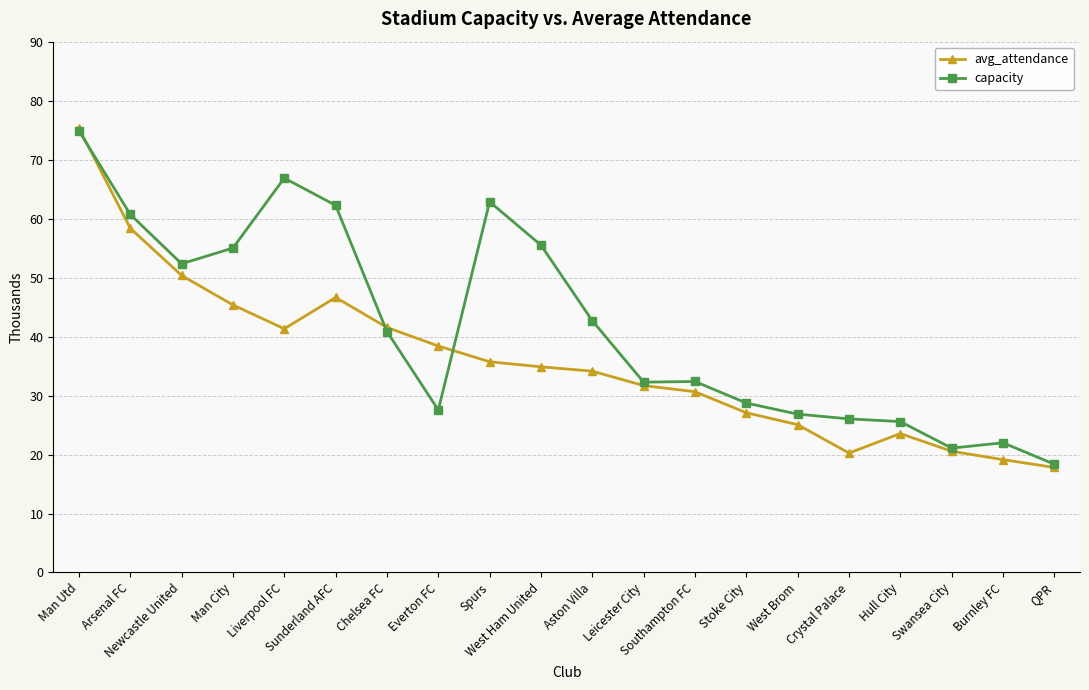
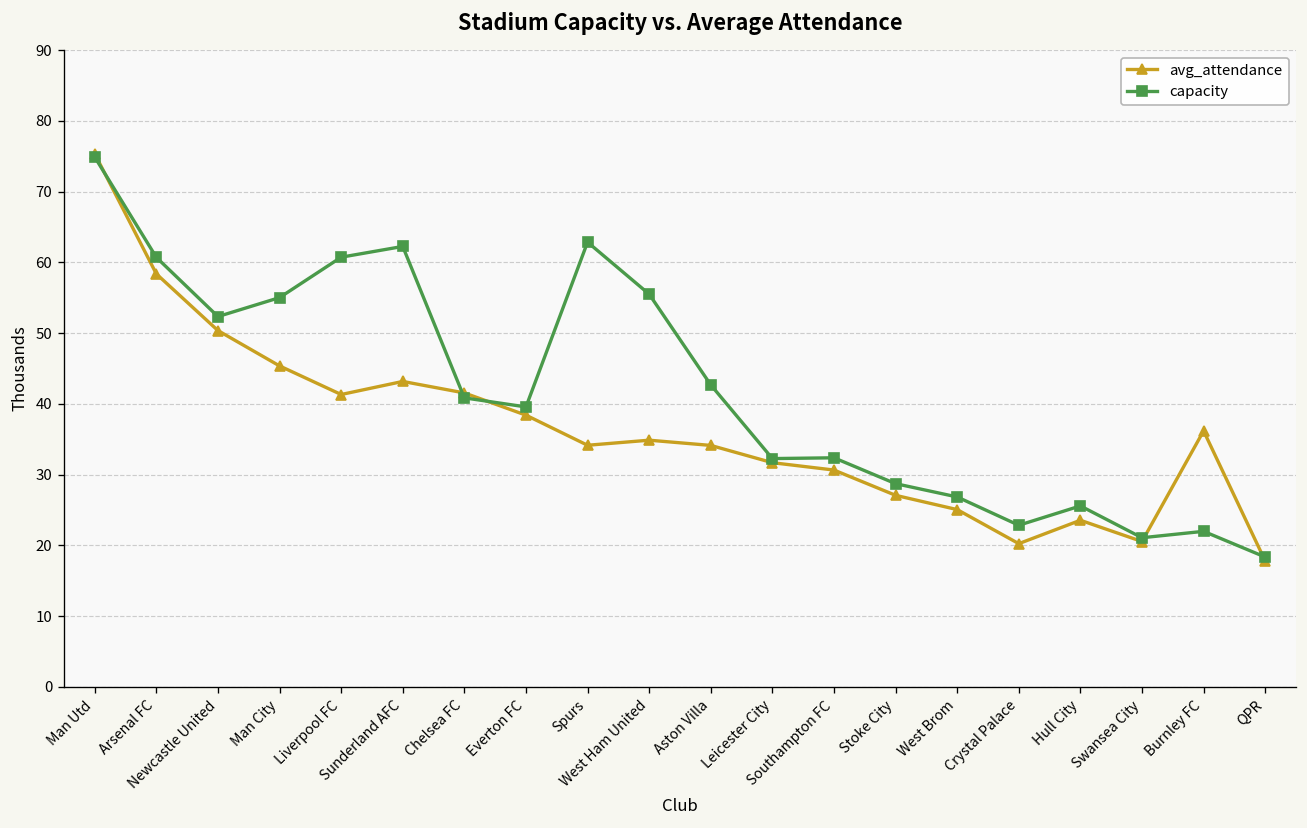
capacity, Liverpool FC: 67 -> 61
avg_attendance, Sunderland AFC: 47 -> 43
capacity, Everton FC: 28 -> 40
avg_attendance, Spurs: 36 -> 34
capacity, Crystal Palace: 26 -> 23
avg_attendance, Burnley FC: 19 -> 36
